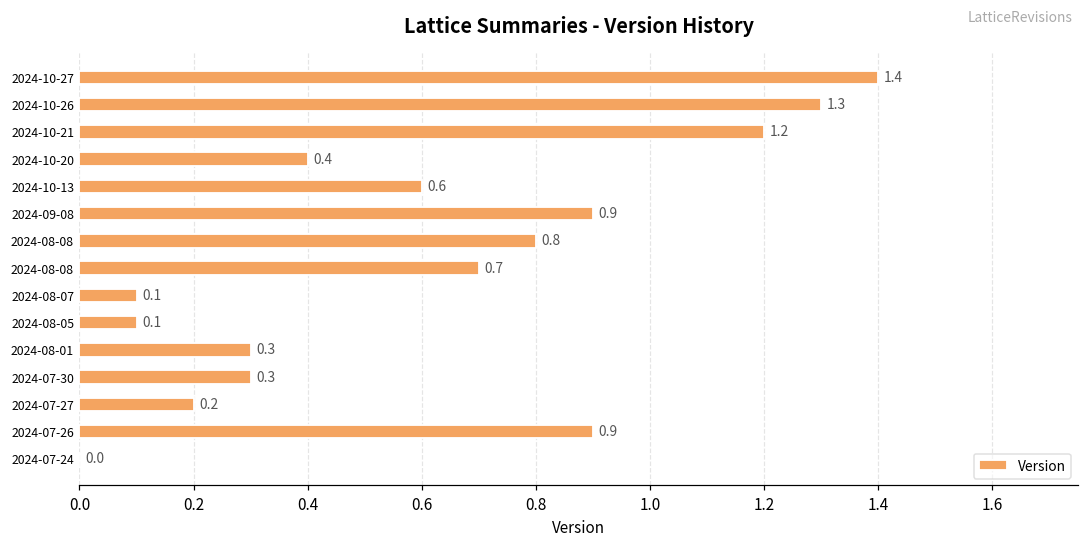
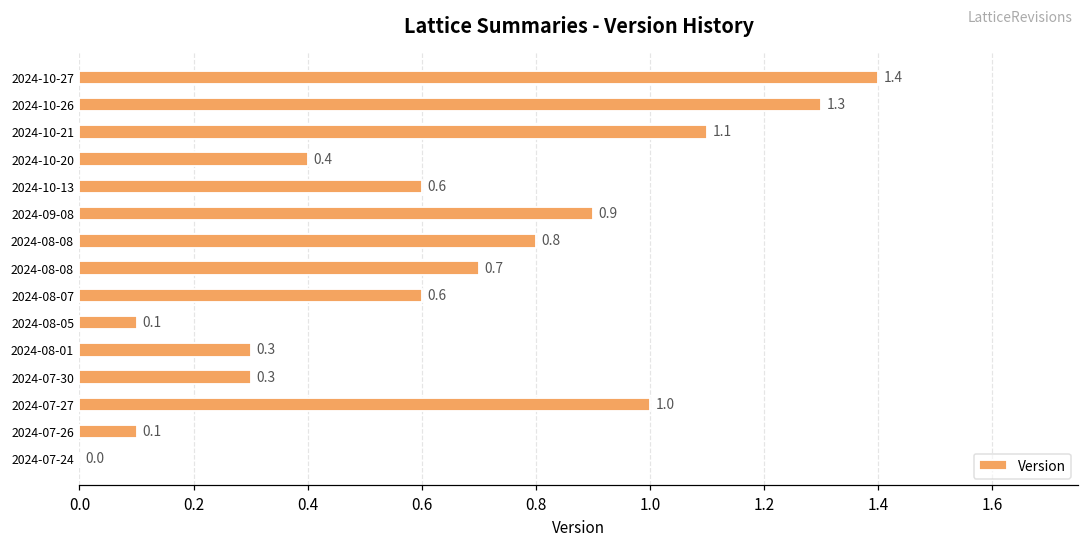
2024-10-21: 1.2 -> 1.1
2024-08-07: 0.1 -> 0.6
2024-07-27: 0.2 -> 1.0
2024-07-26: 0.9 -> 0.1
